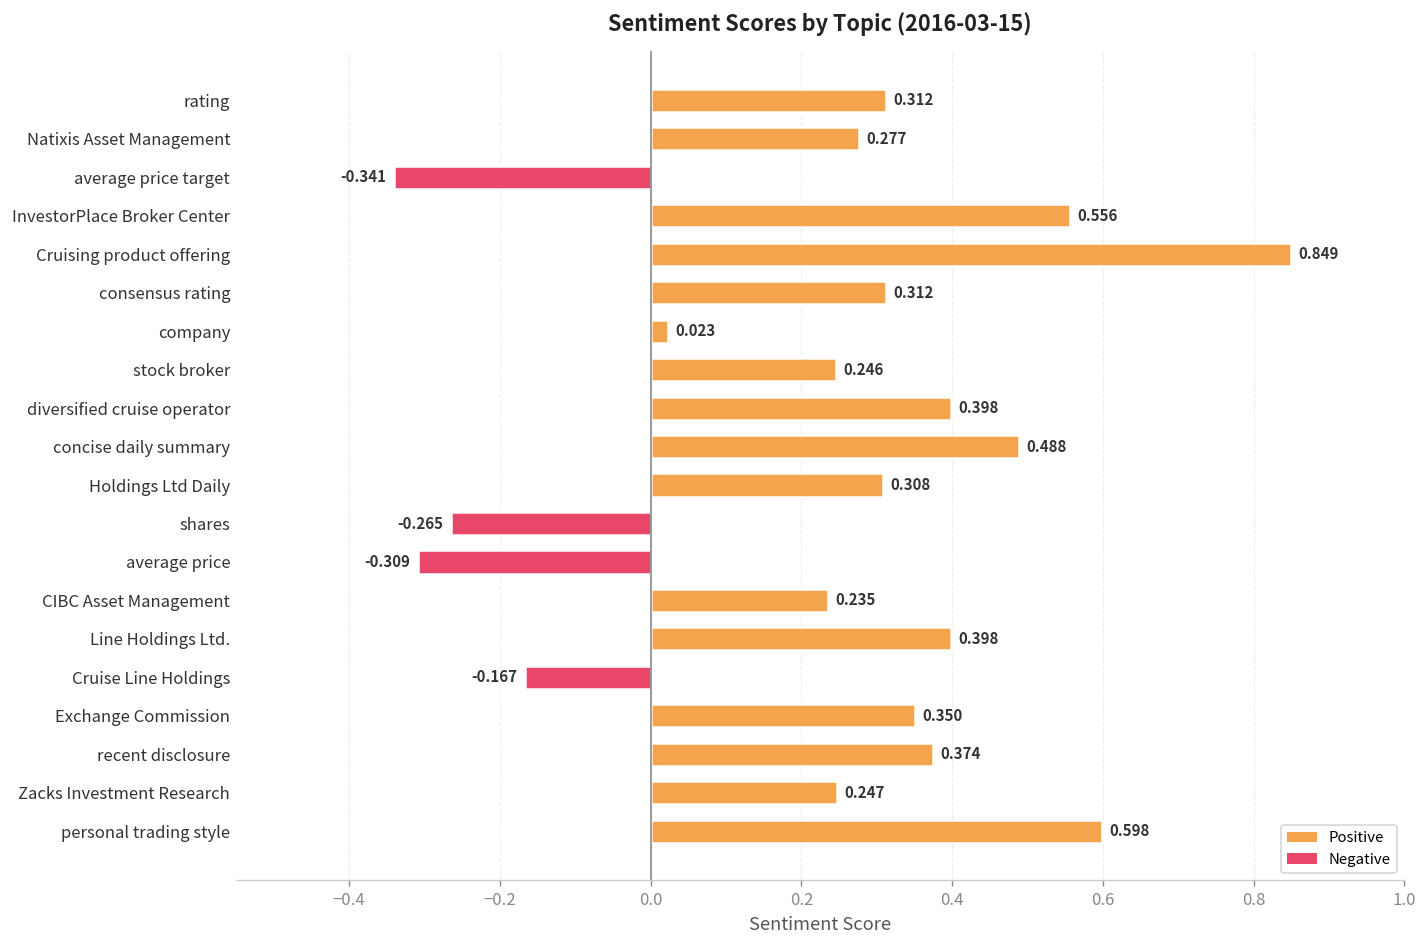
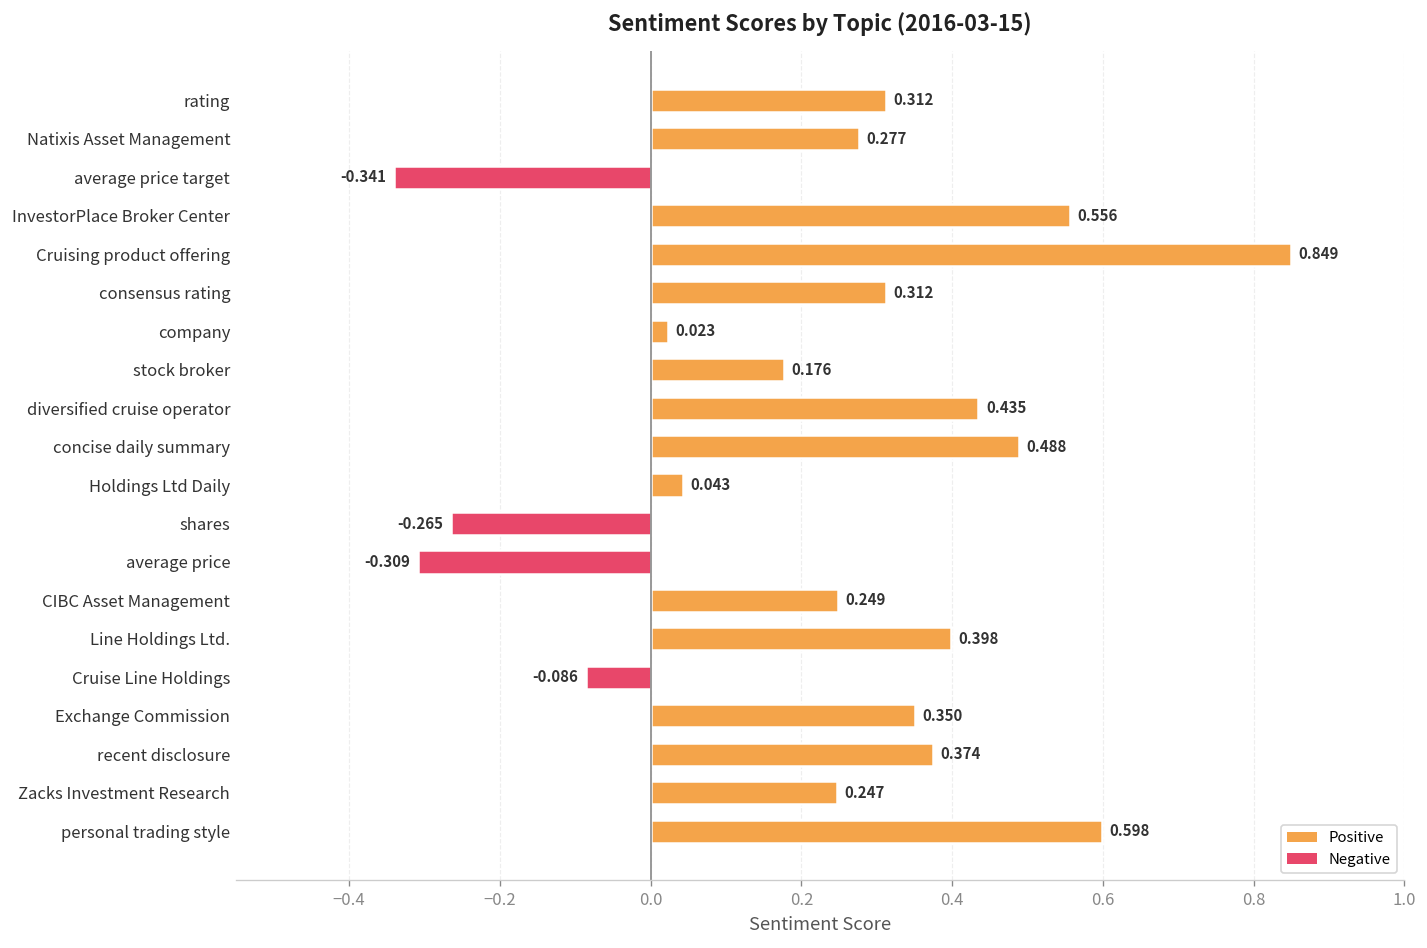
stock broker: 0.246 -> 0.176
diversified cruise operator: 0.398 -> 0.435
Holdings Ltd Daily: 0.308 -> 0.043
CIBC Asset Management: 0.235 -> 0.249
Cruise Line Holdings: -0.167 -> -0.086
